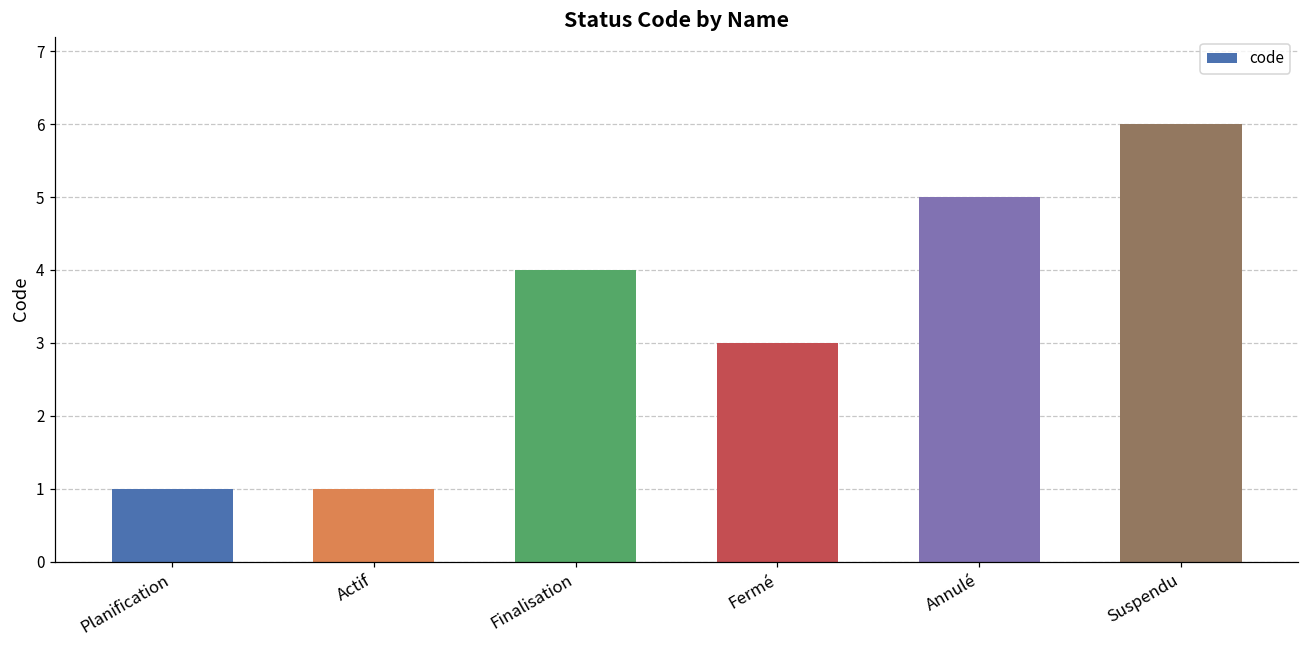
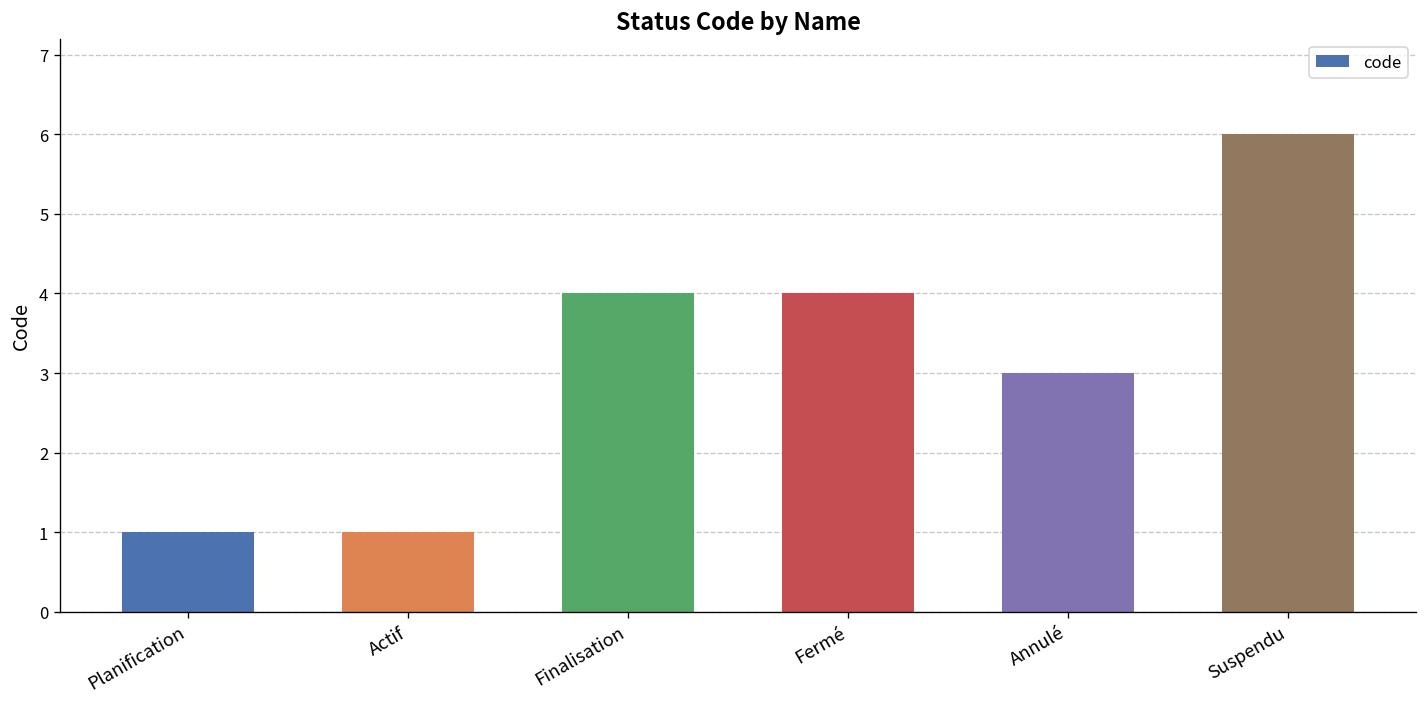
Fermé: 3 -> 4
Annulé: 5 -> 3
